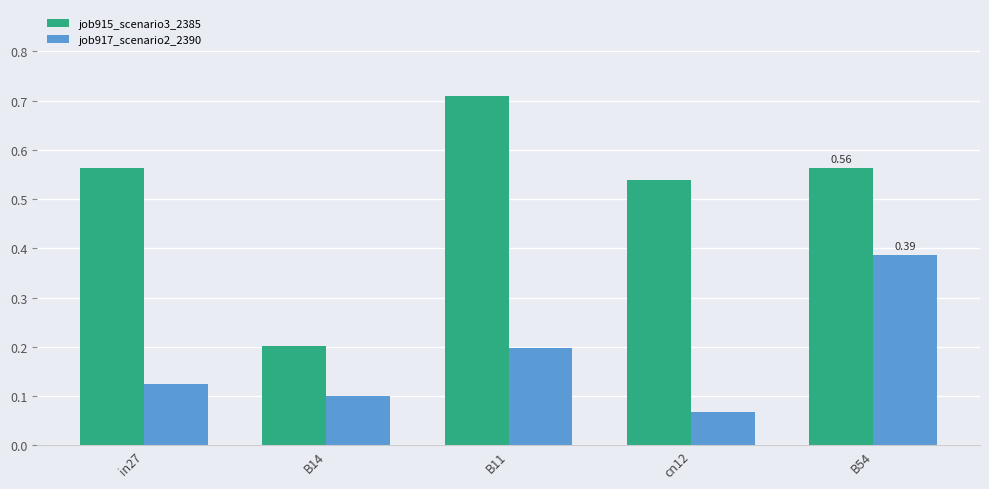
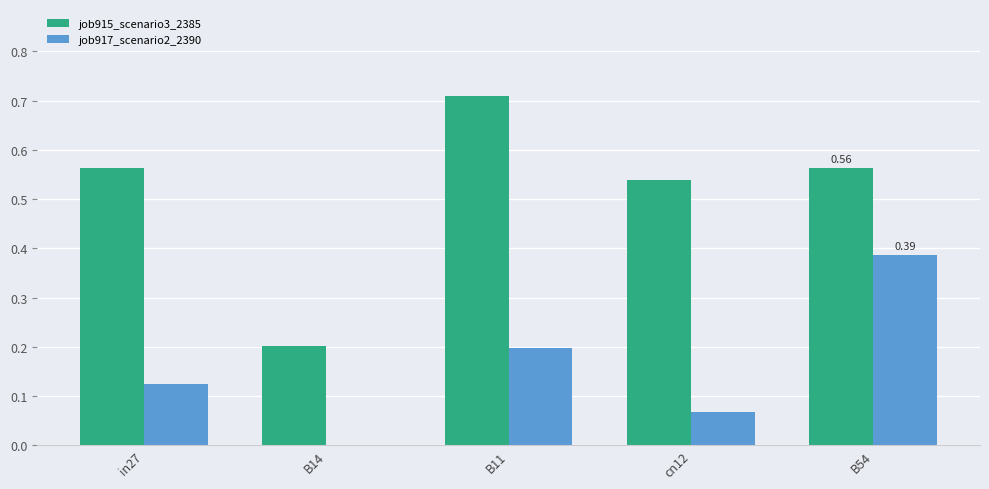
job917_scenario2_2390, B14: 0.1 -> 0.0
